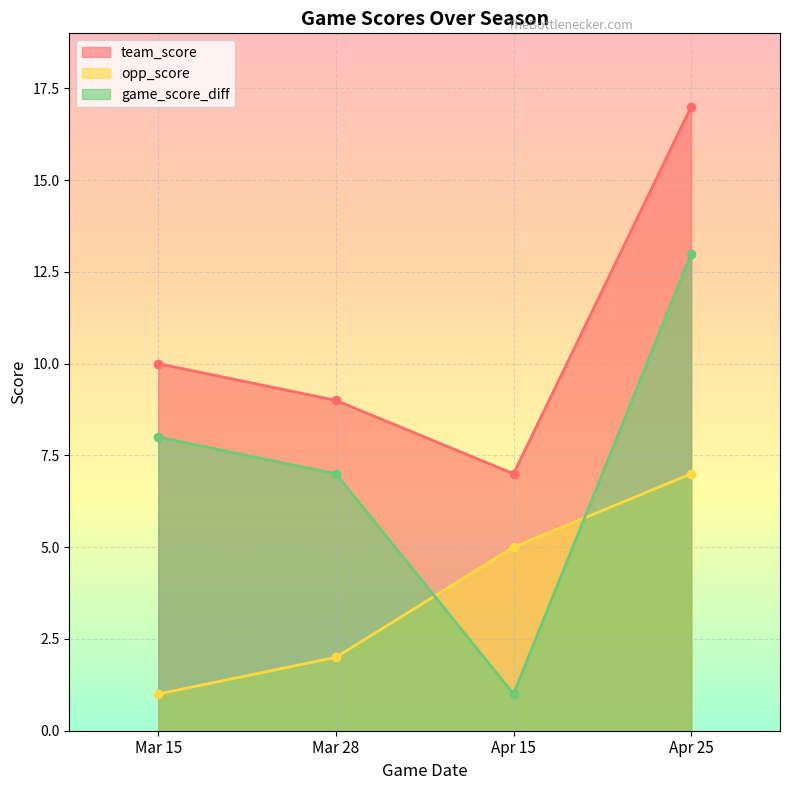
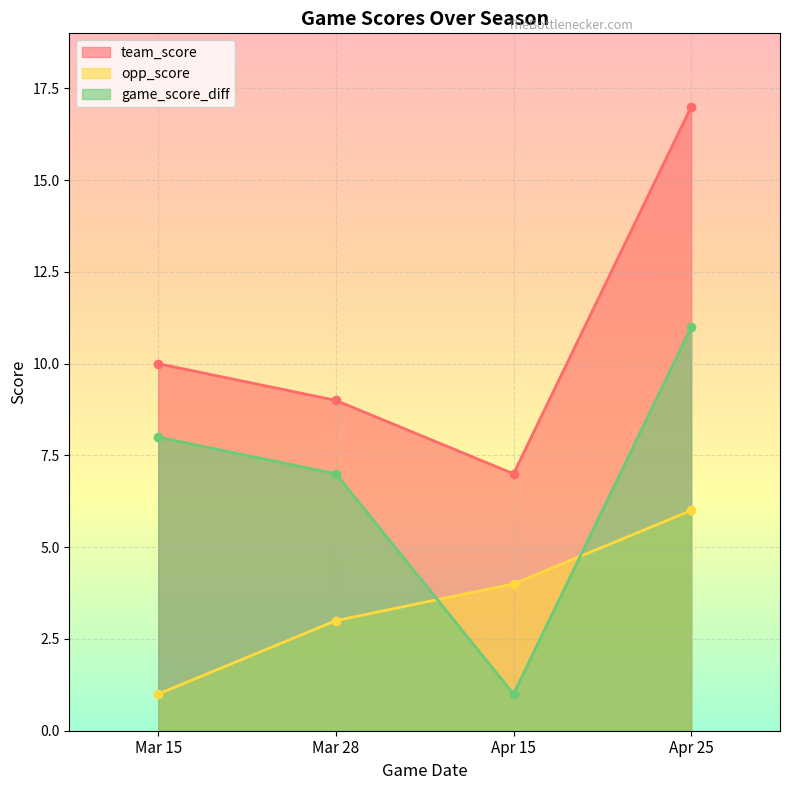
opp_score, Mar 28: 2 -> 3
opp_score, Apr 15: 5 -> 4
opp_score, Apr 25: 7 -> 6
game_score_diff, Apr 25: 13 -> 11
